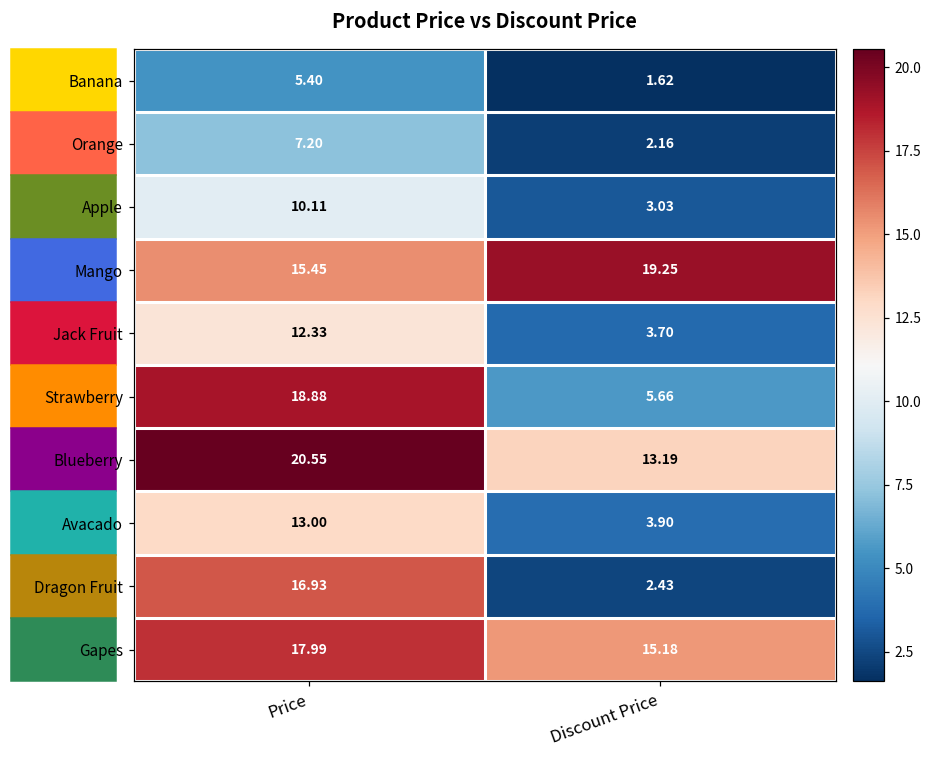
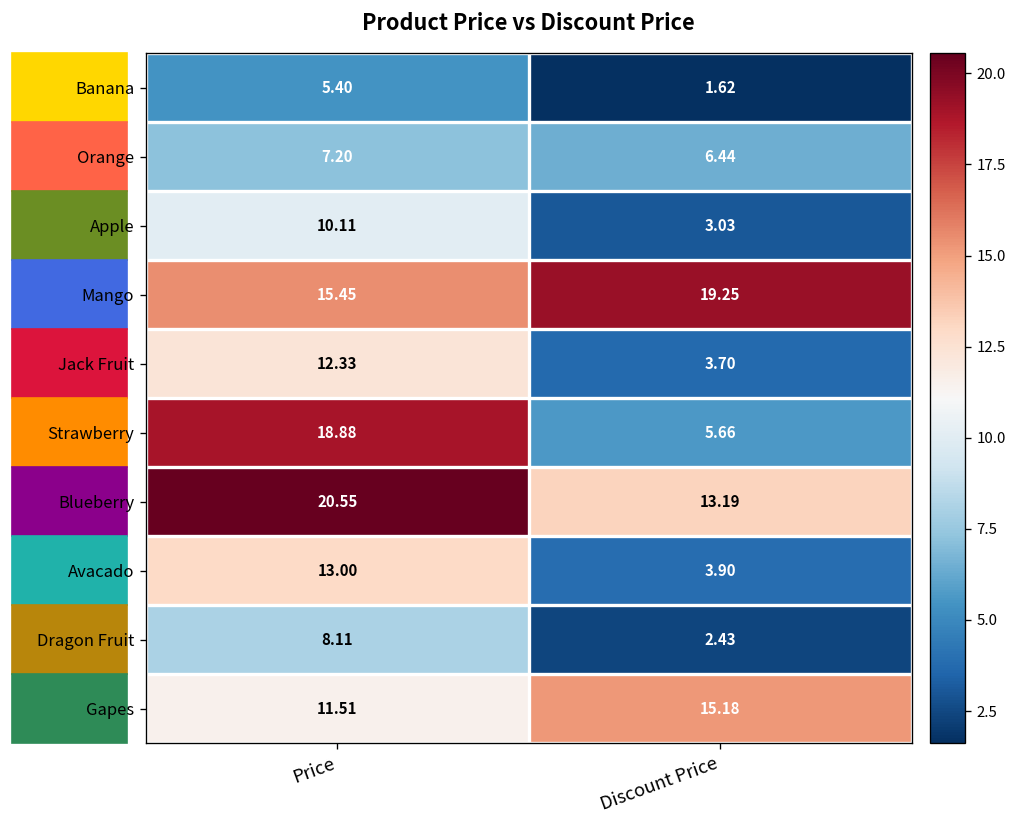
Orange, Discount Price: 2.16 -> 6.44
Dragon Fruit, Price: 16.93 -> 8.11
Gapes, Price: 17.99 -> 11.51
